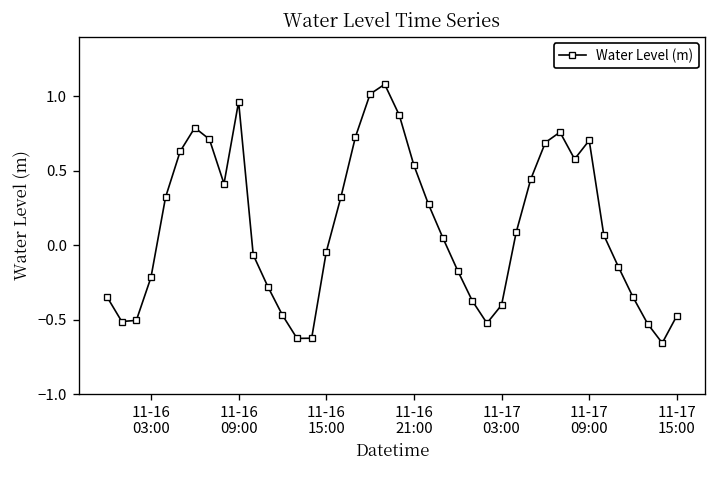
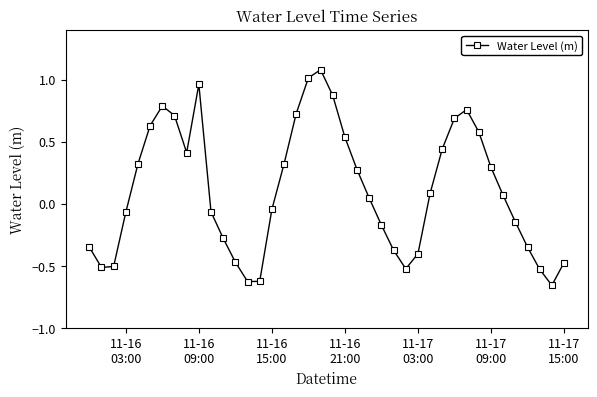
11-16 03:00: -0.22 -> -0.07
11-17 09:00: 0.70 -> 0.29
